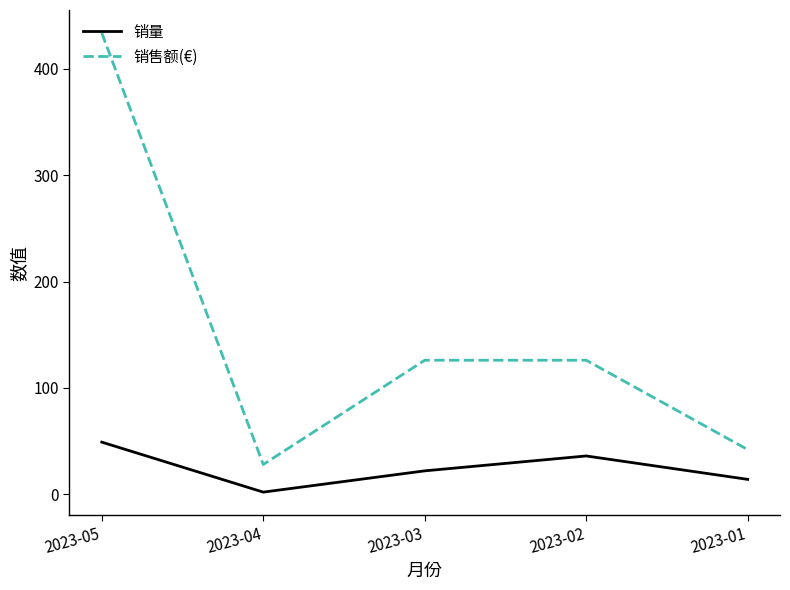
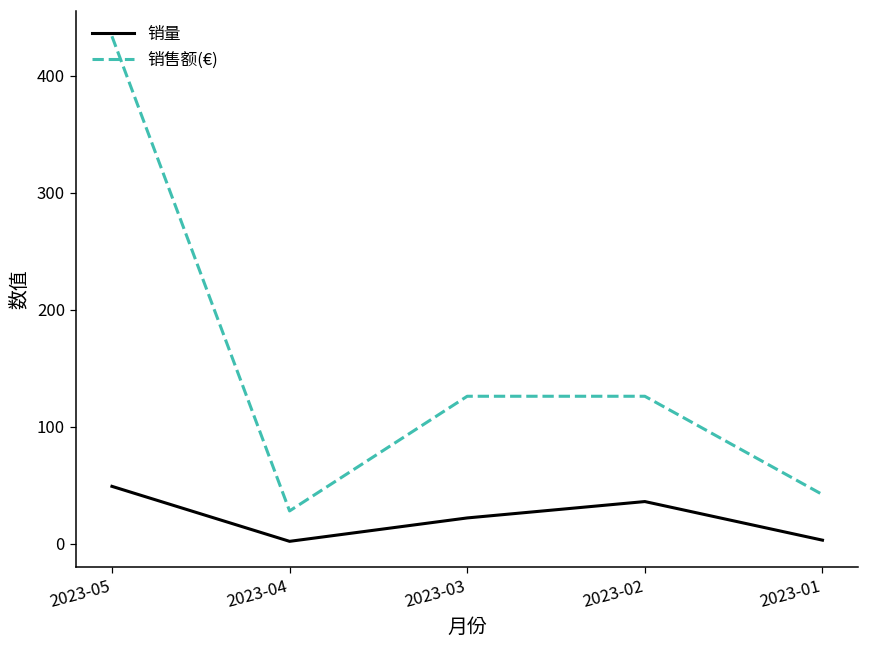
销量, 2023-01: 14 -> 3
